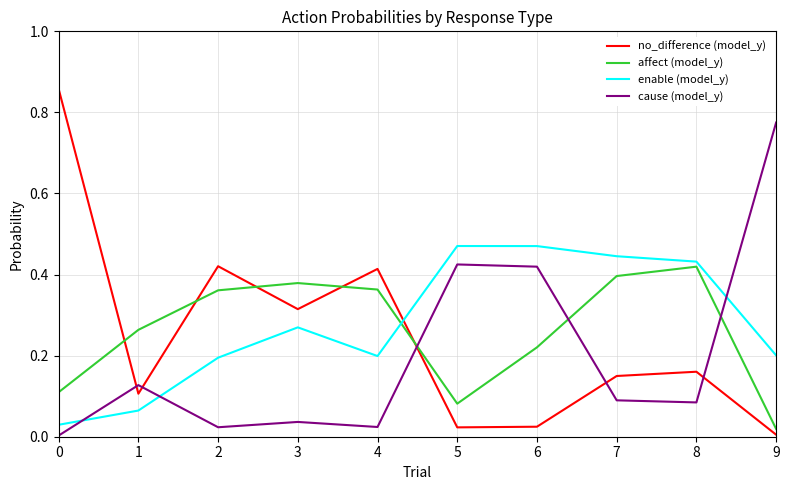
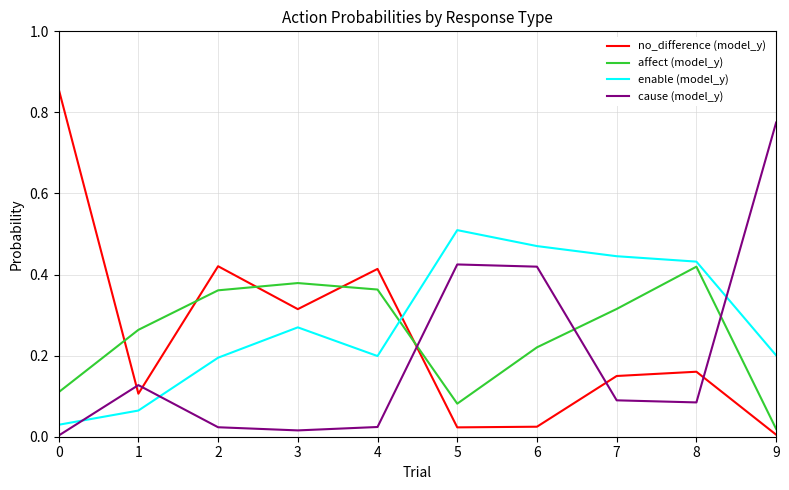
cause (model_y), 3: 0.04 -> 0.02
enable (model_y), 5: 0.47 -> 0.51
affect (model_y), 7: 0.40 -> 0.32
